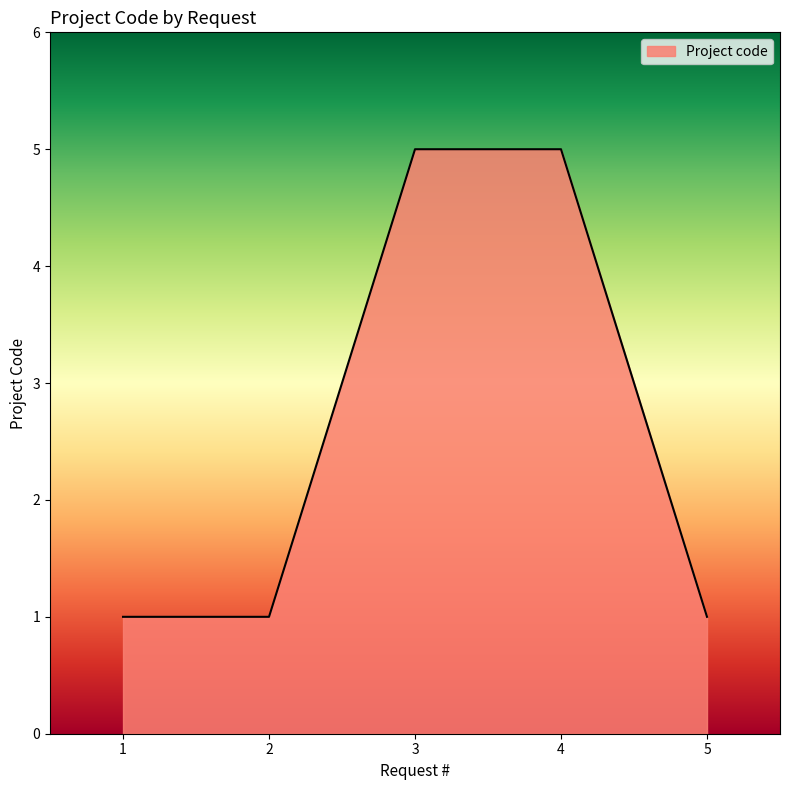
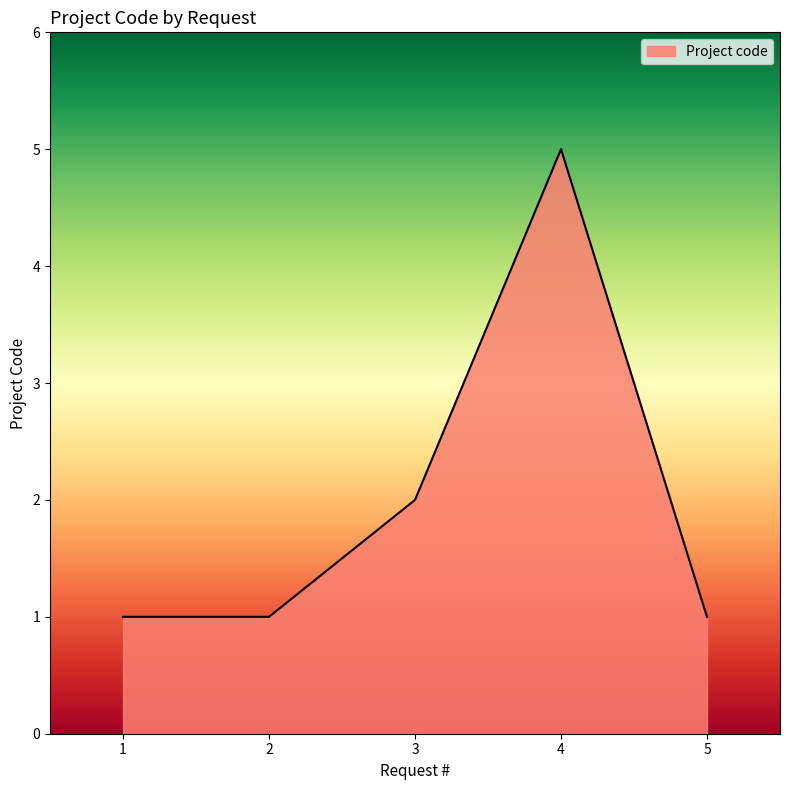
3: 5 -> 2
